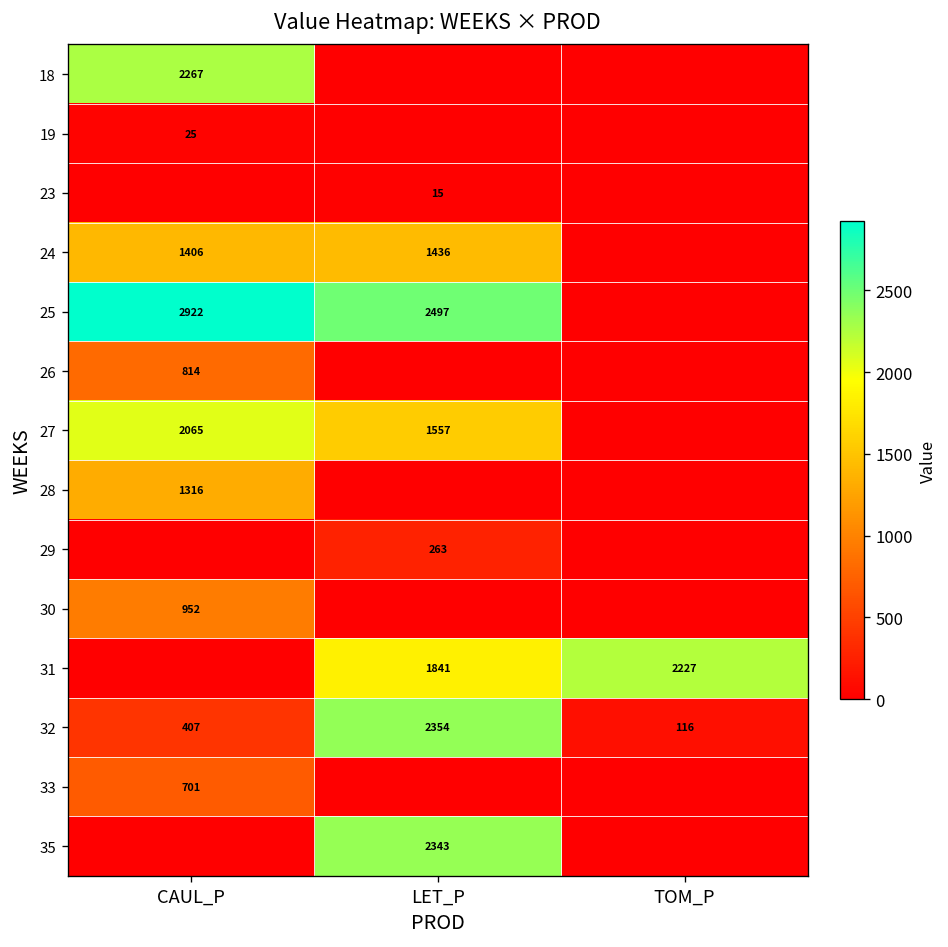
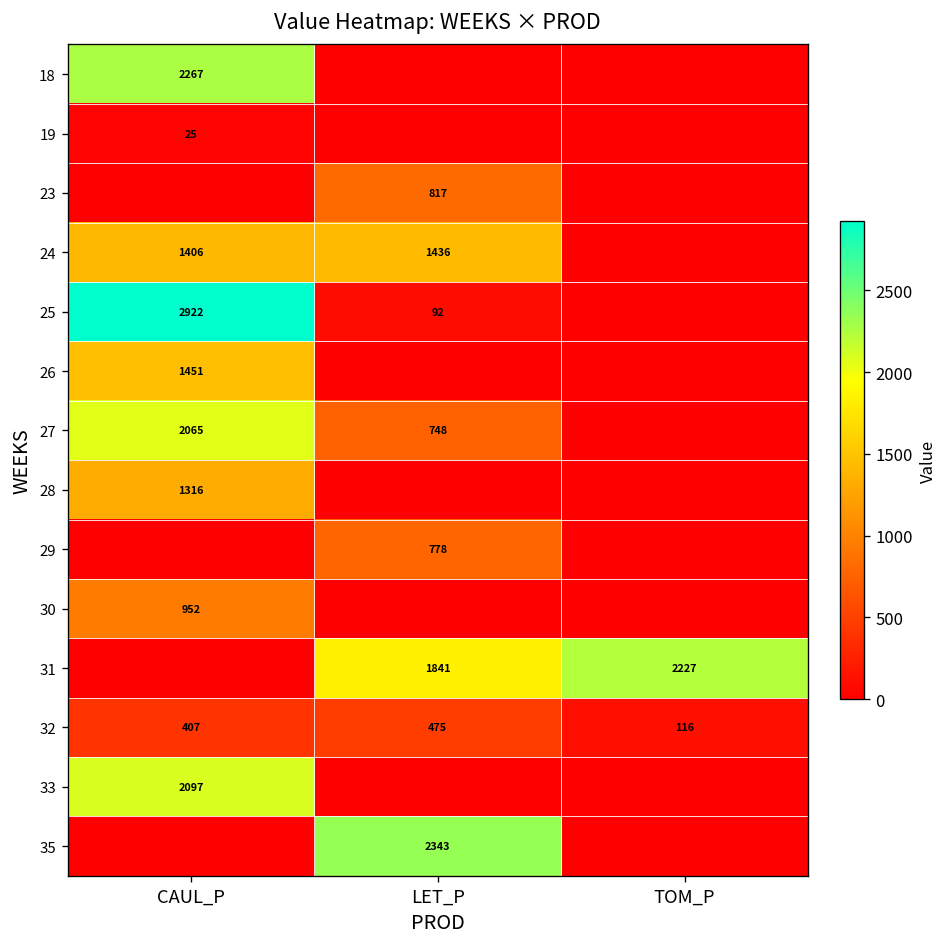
23, LET_P: 15 -> 817
25, LET_P: 2497 -> 92
26, CAUL_P: 814 -> 1451
27, LET_P: 1557 -> 748
29, LET_P: 263 -> 778
32, LET_P: 2354 -> 475
33, CAUL_P: 701 -> 2097
